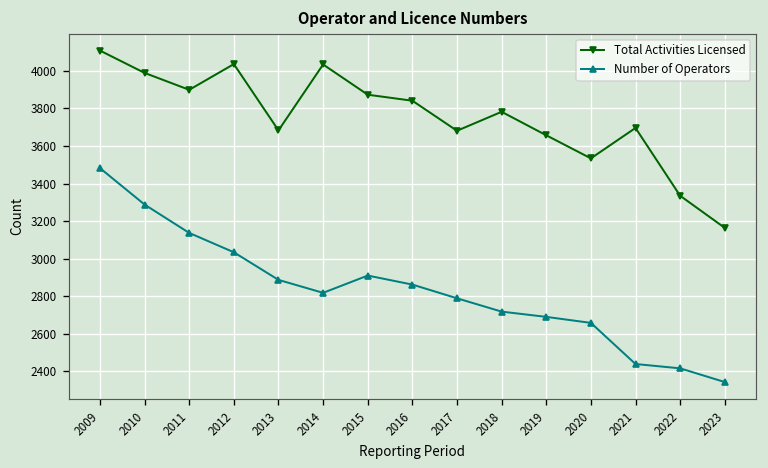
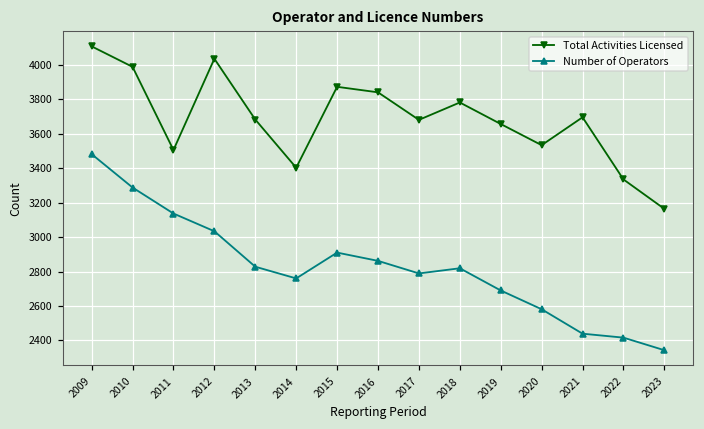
Total Activities Licensed, 2011: 3900 -> 3510
Number of Operators, 2013: 2890 -> 2830
Total Activities Licensed, 2014: 4030 -> 3400
Number of Operators, 2014: 2820 -> 2760
Number of Operators, 2018: 2720 -> 2820
Number of Operators, 2020: 2660 -> 2580
